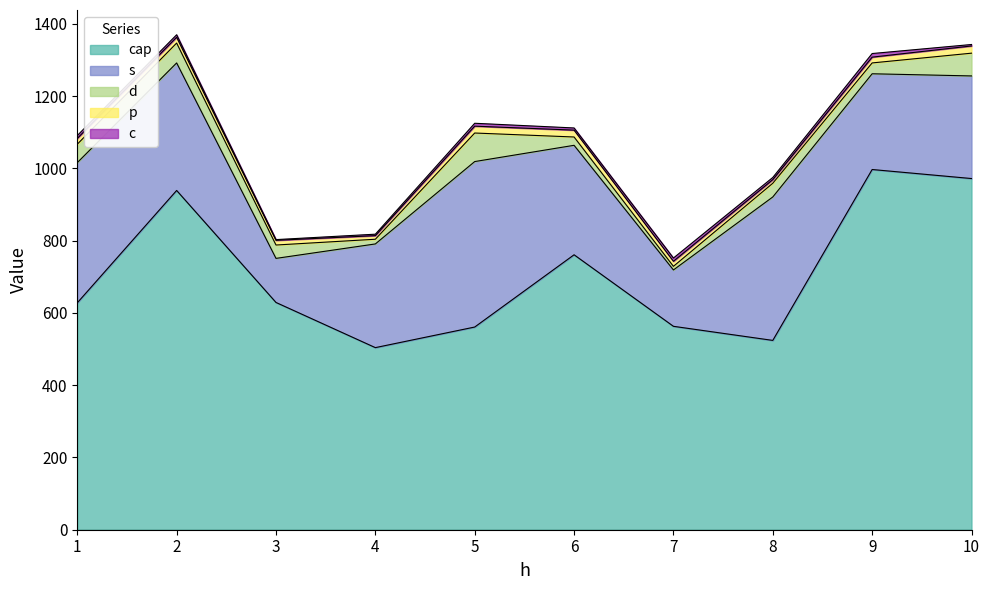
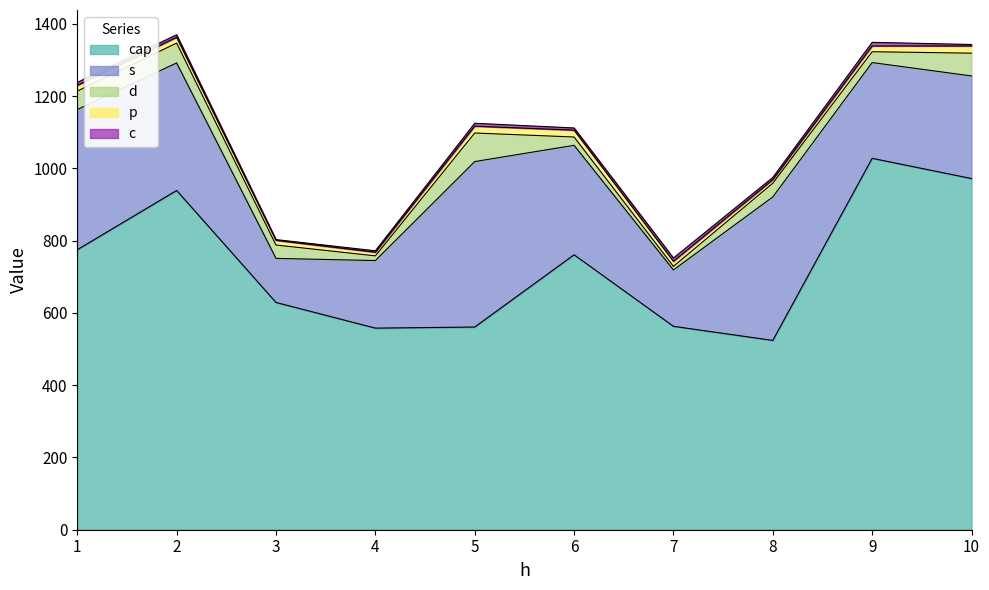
cap, 1: 630 -> 780
cap, 4: 500 -> 560
s, 4: 290 -> 190
cap, 9: 1000 -> 1030
